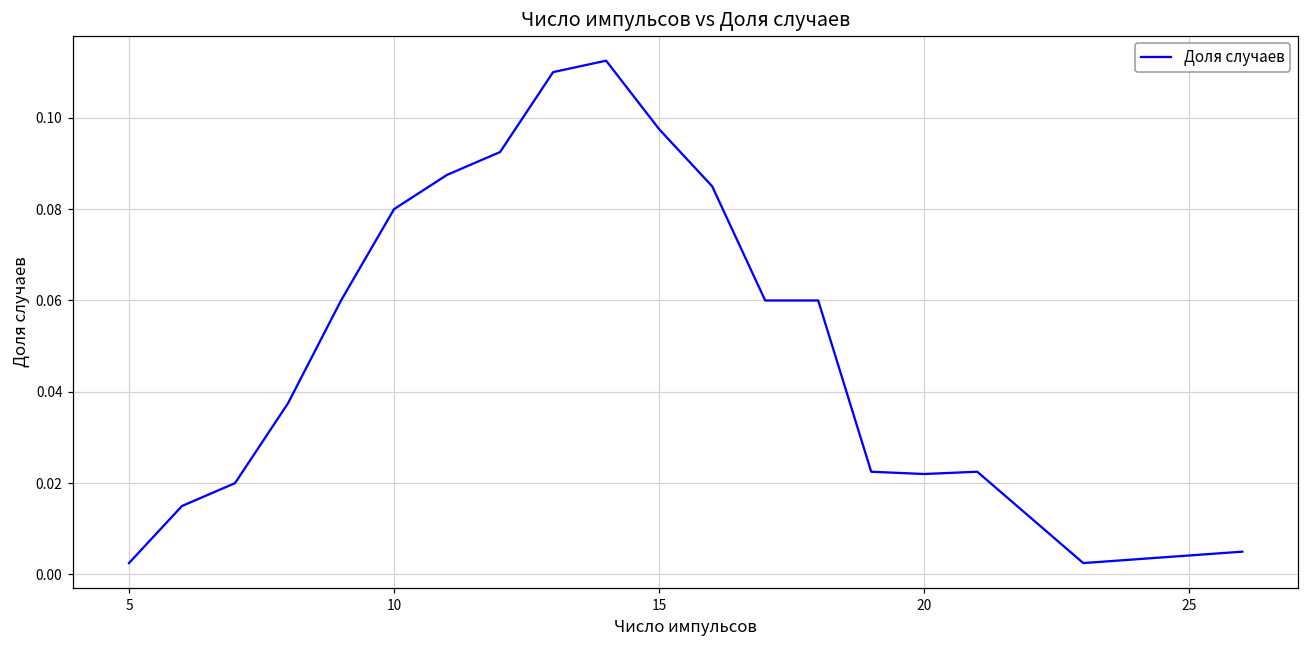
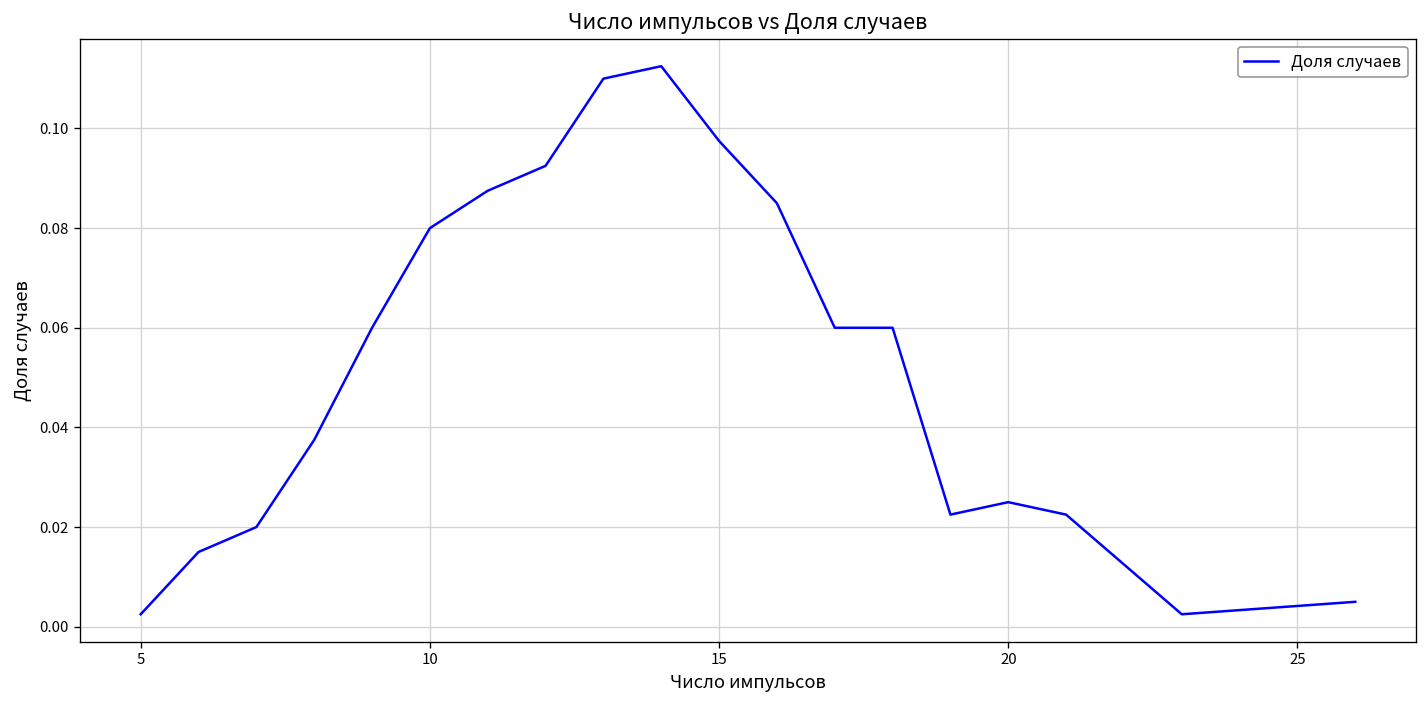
20: 0.022 -> 0.025
